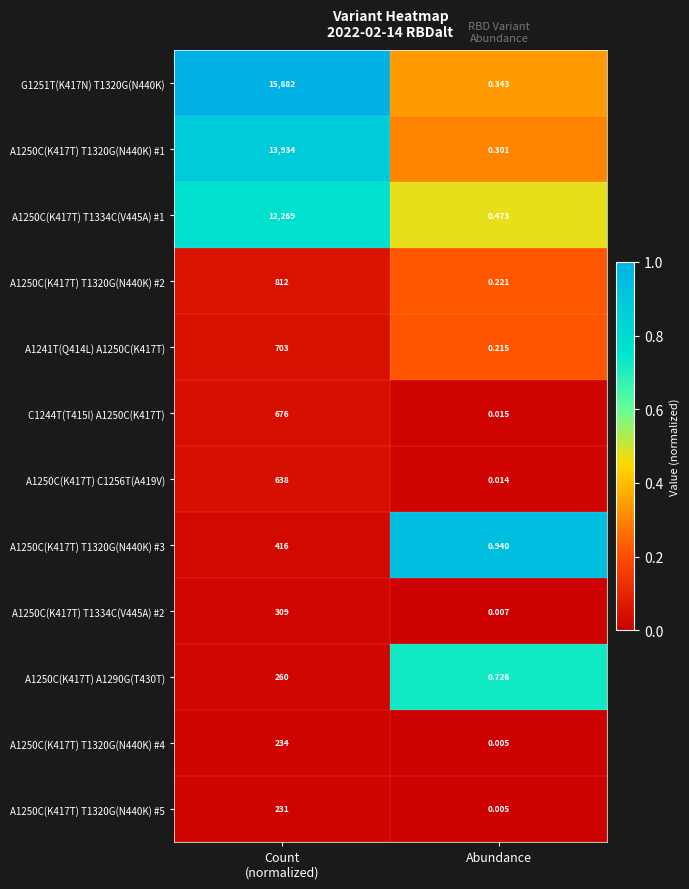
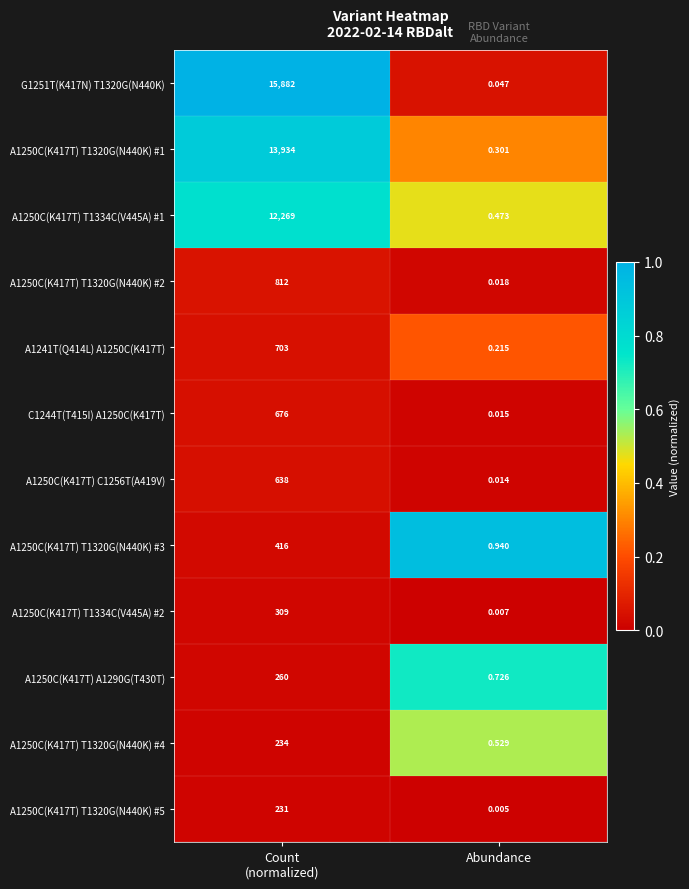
G1251T(K417N) T1320G(N440K), Abundance: 0.343 -> 0.047
A1250C(K417T) T1320G(N440K) #2, Abundance: 0.221 -> 0.018
A1250C(K417T) T1320G(N440K) #4, Abundance: 0.005 -> 0.529
